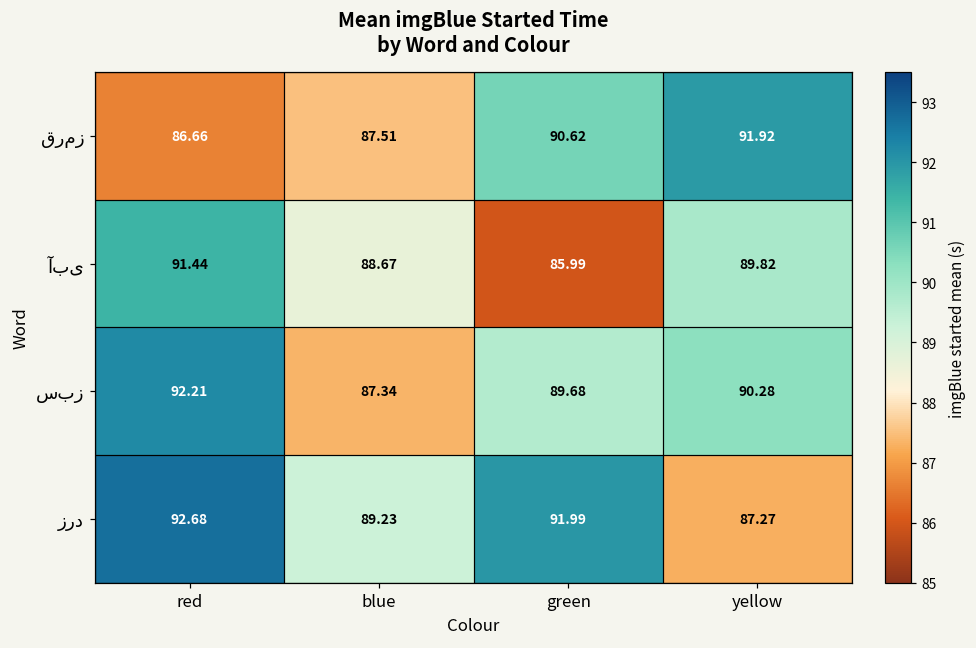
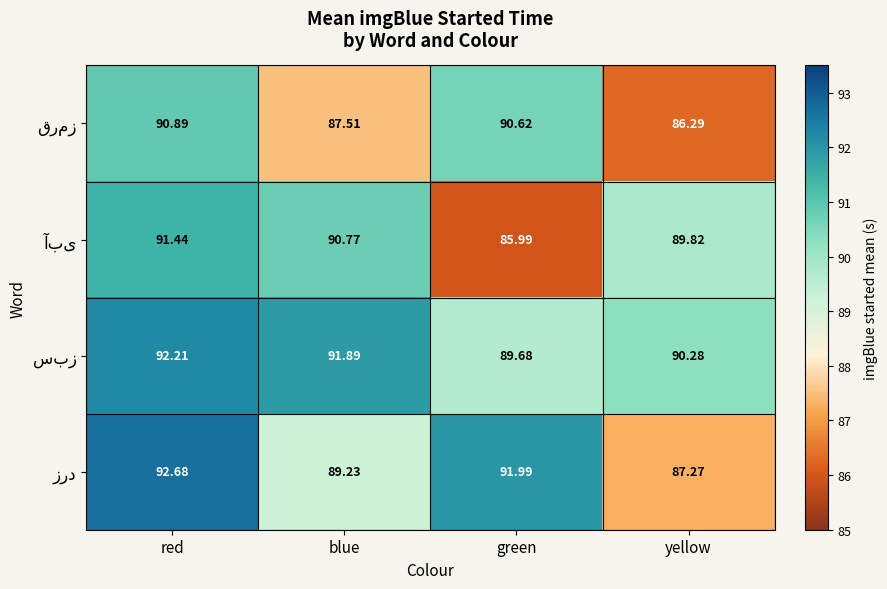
قرمز, red: 86.66 -> 90.89
قرمز, yellow: 91.92 -> 86.29
آبی, blue: 88.67 -> 90.77
سبز, blue: 87.34 -> 91.89
